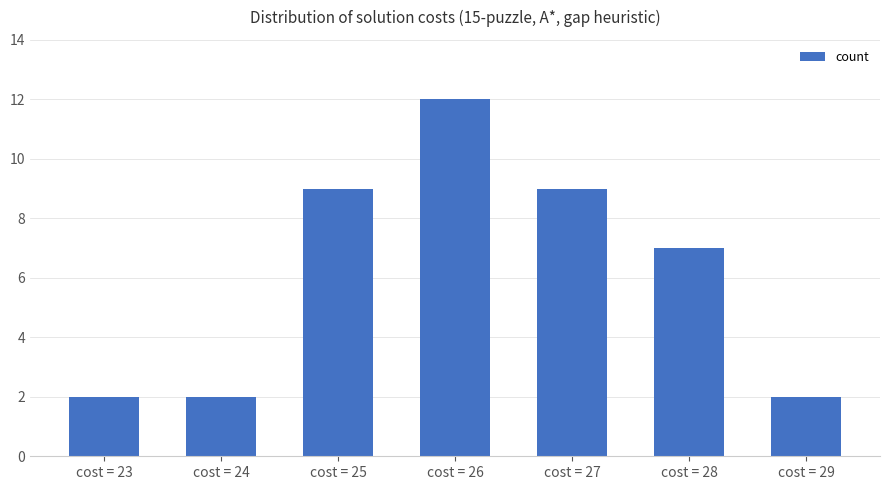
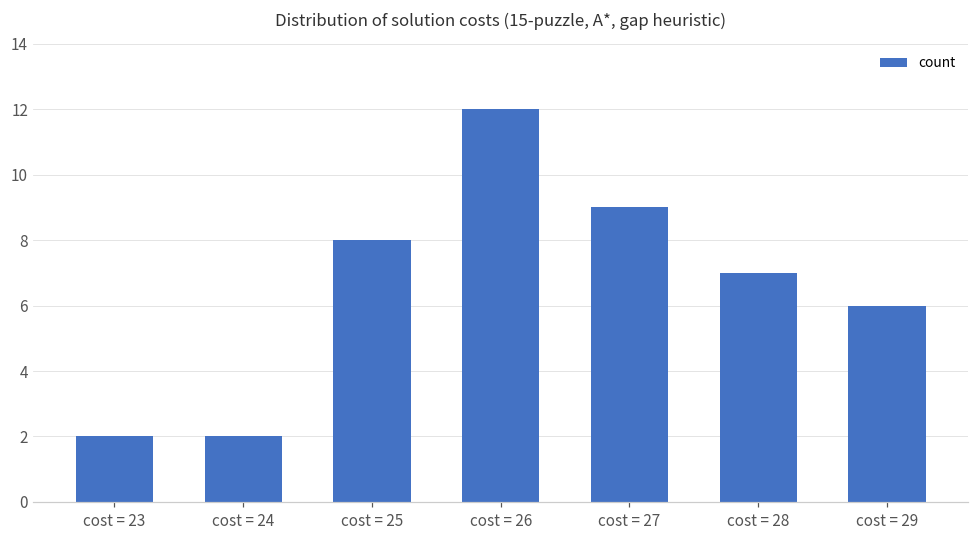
cost = 25: 9 -> 8
cost = 29: 2 -> 6
